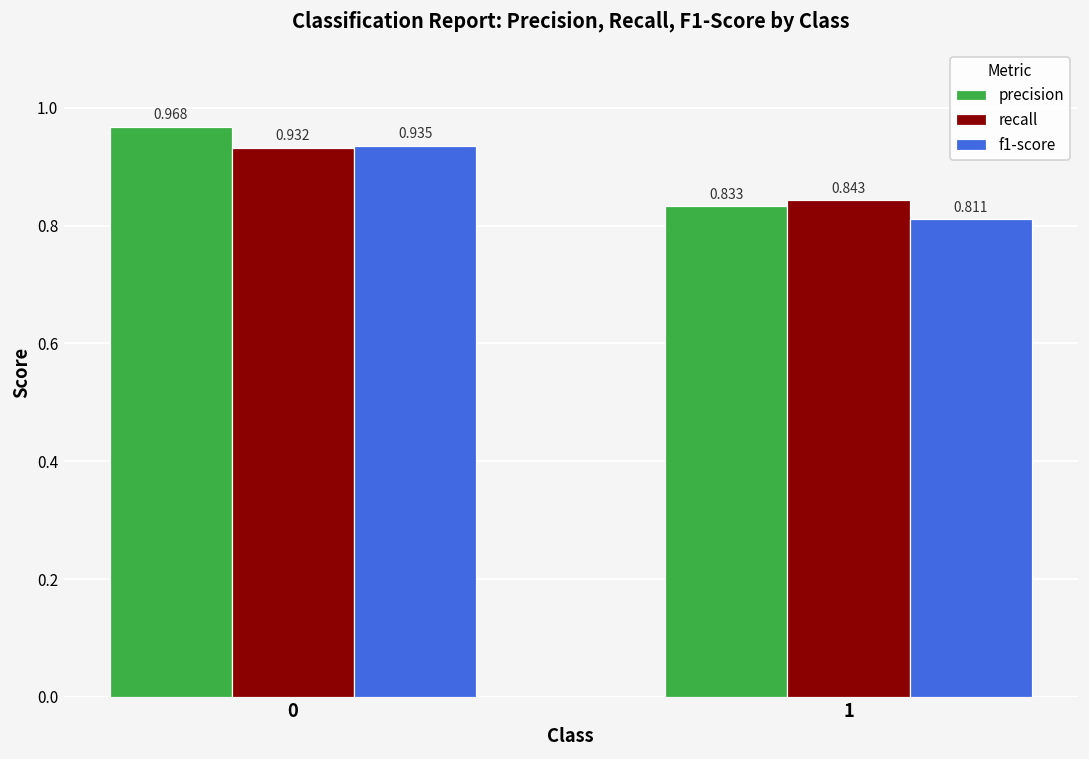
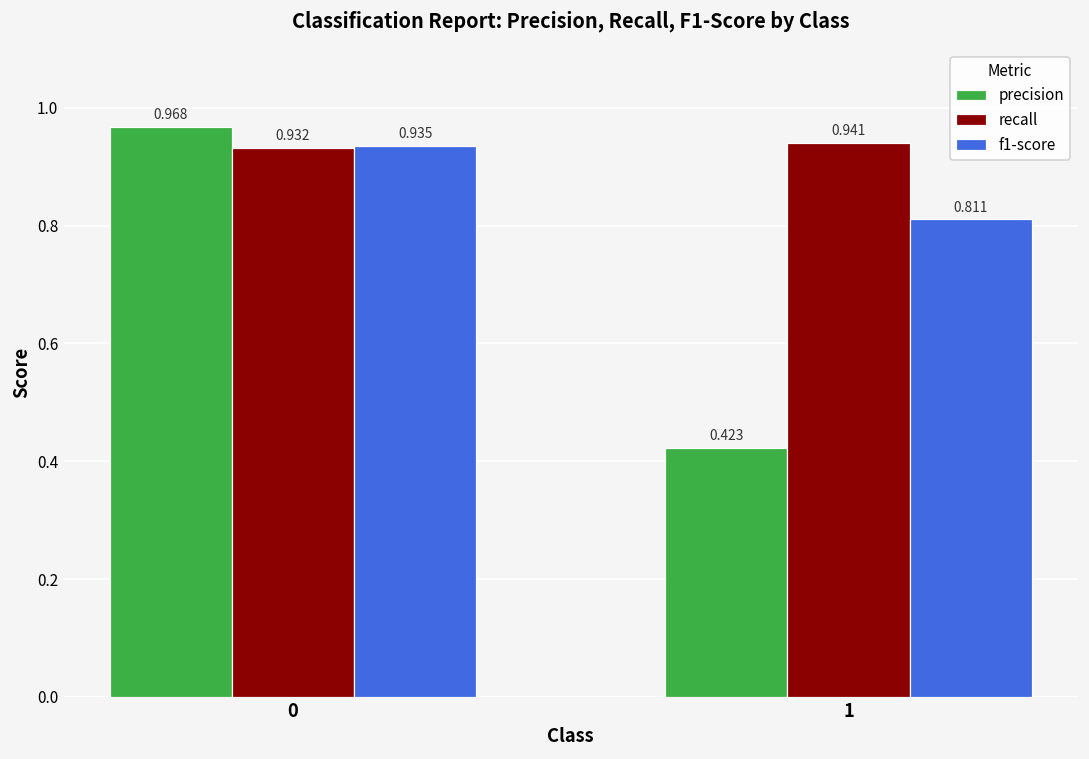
precision, 1: 0.833 -> 0.423
recall, 1: 0.843 -> 0.941
